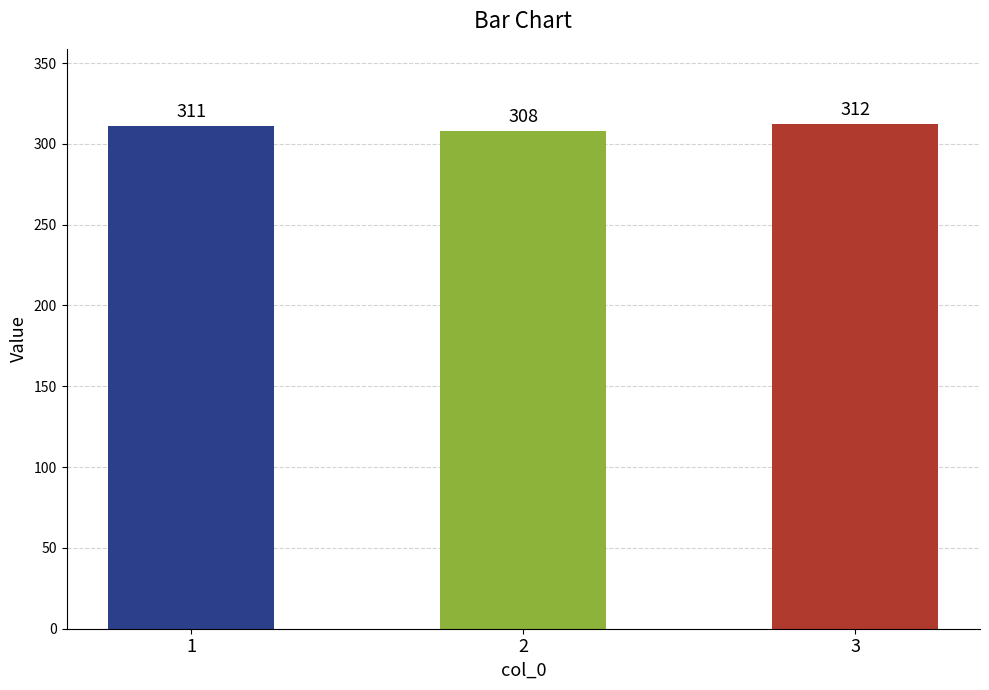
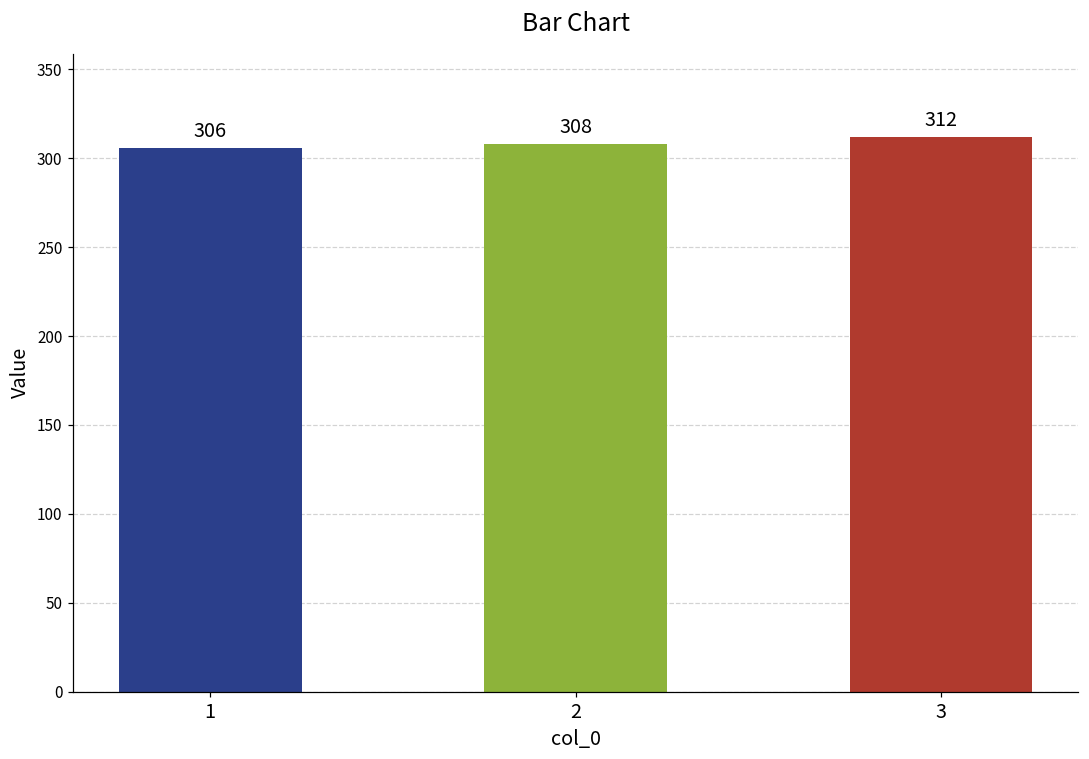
1: 311 -> 306
